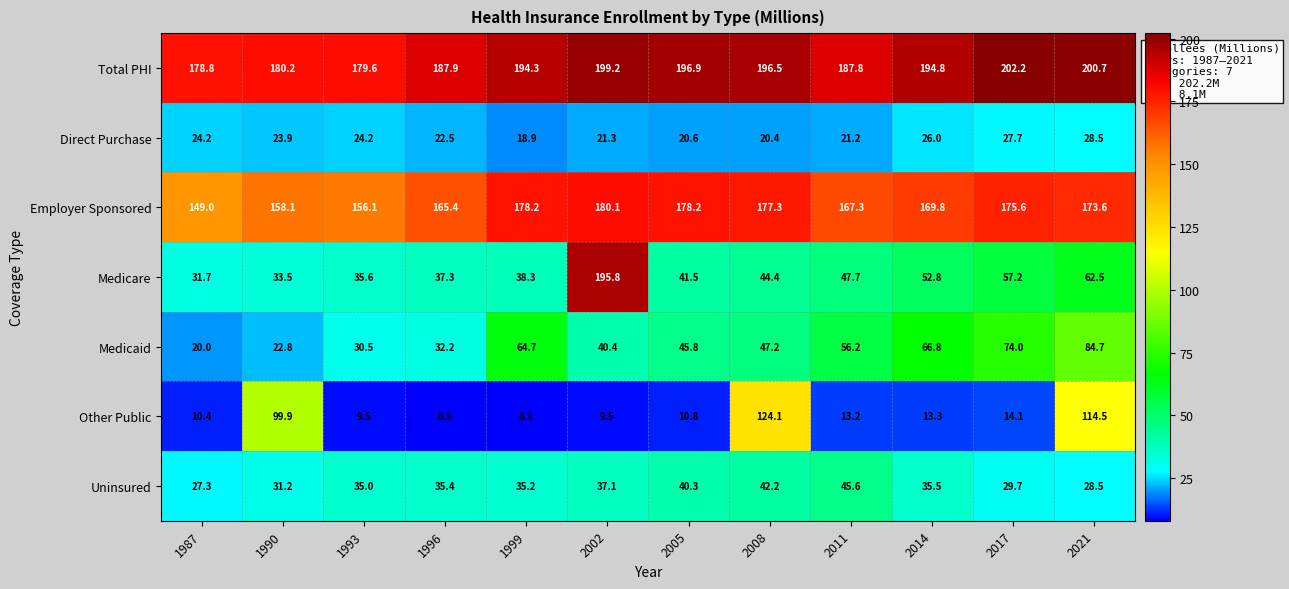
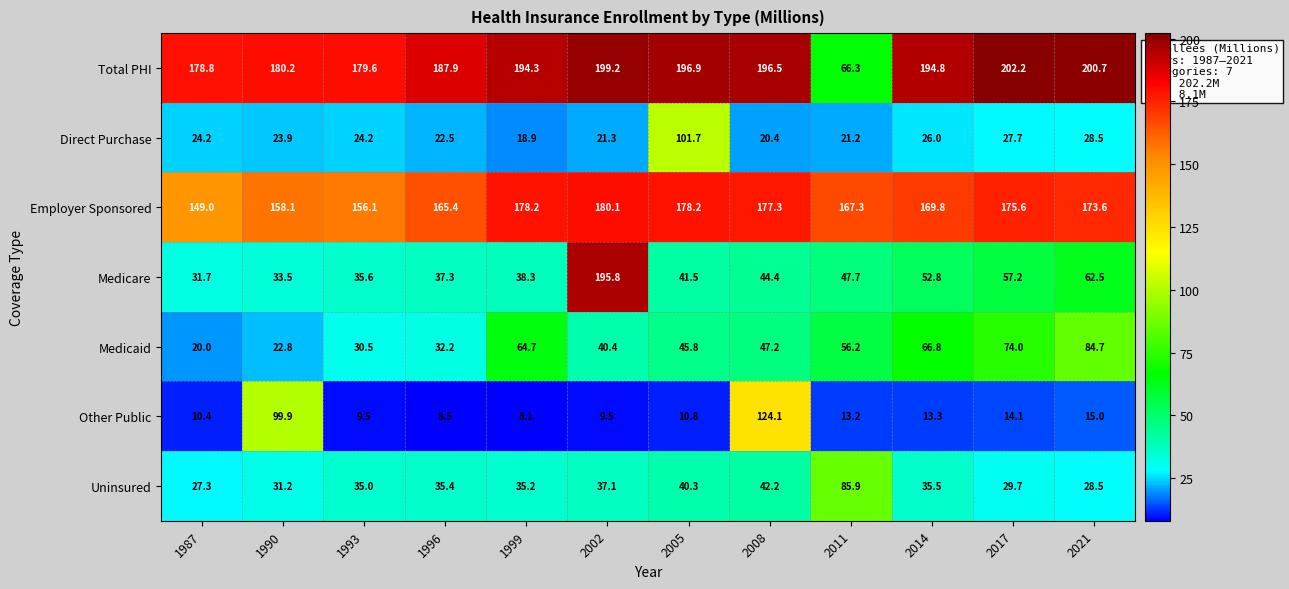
Total PHI, 2011: 187.8 -> 66.3
Direct Purchase, 2005: 20.6 -> 101.7
Other Public, 2021: 114.5 -> 15.0
Uninsured, 2011: 45.6 -> 85.9
